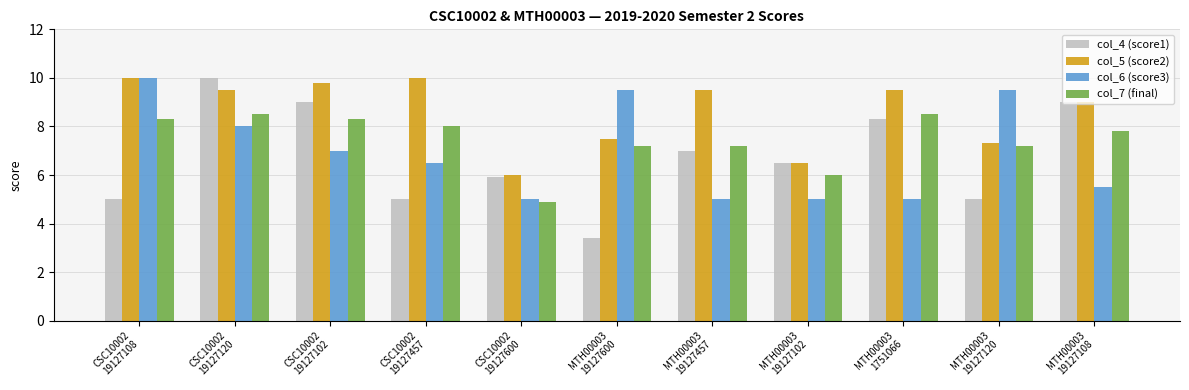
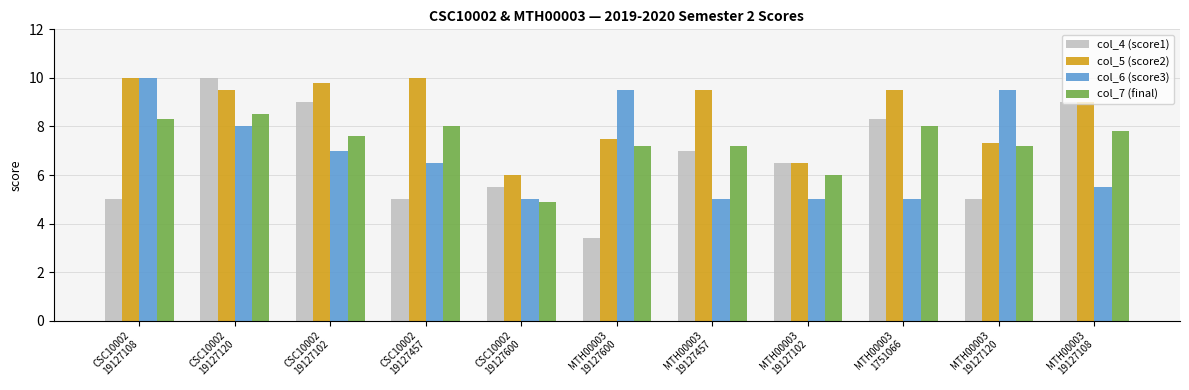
col_7 (final), CSC10002 19127102: 8.3 -> 7.6
col_4 (score1), CSC10002 19127600: 5.9 -> 5.5
col_7 (final), MTH00003 1751066: 8.5 -> 8.0
